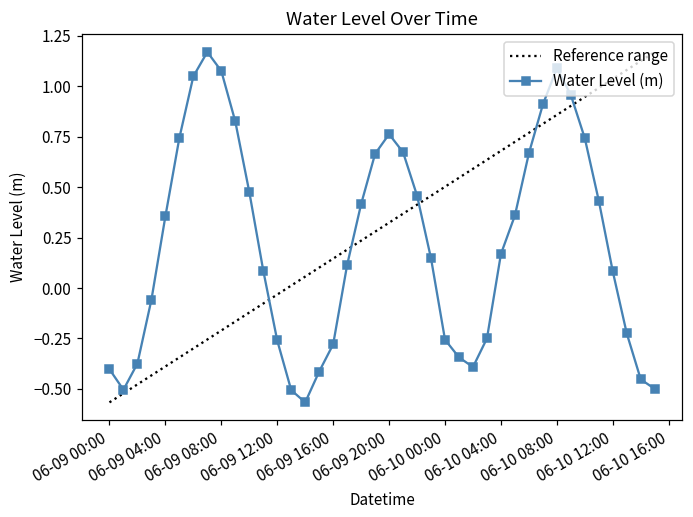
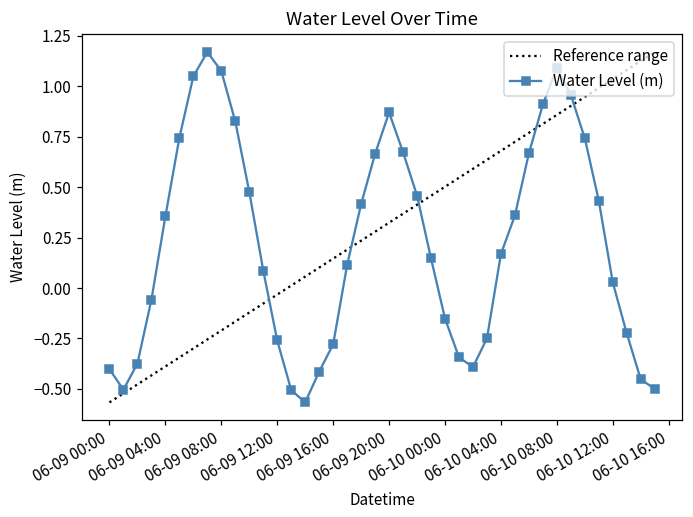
Water Level (m), 06-09 20:00: 0.76 -> 0.87
Water Level (m), 06-10 00:00: -0.26 -> -0.15
Water Level (m), 06-10 12:00: 0.08 -> 0.03
